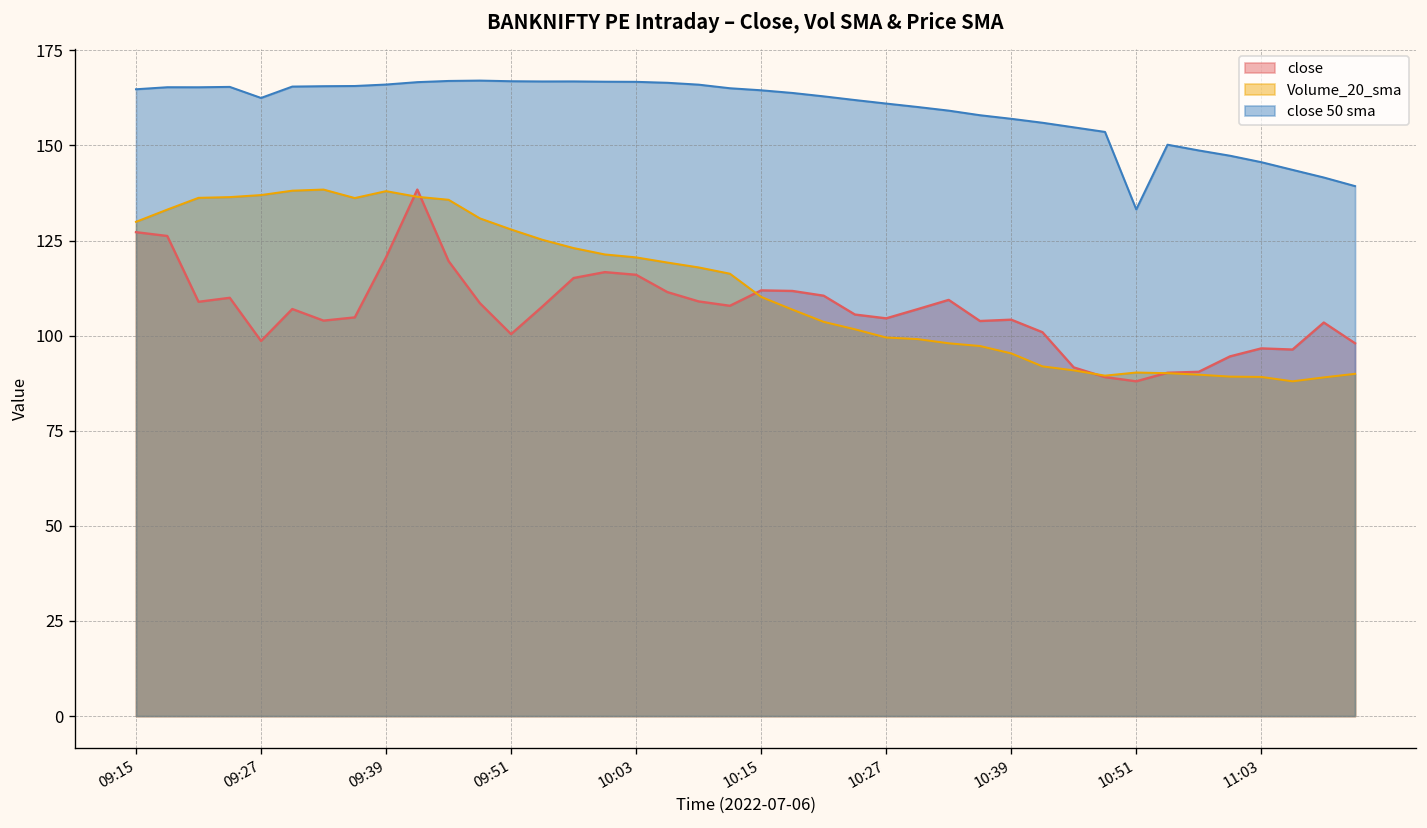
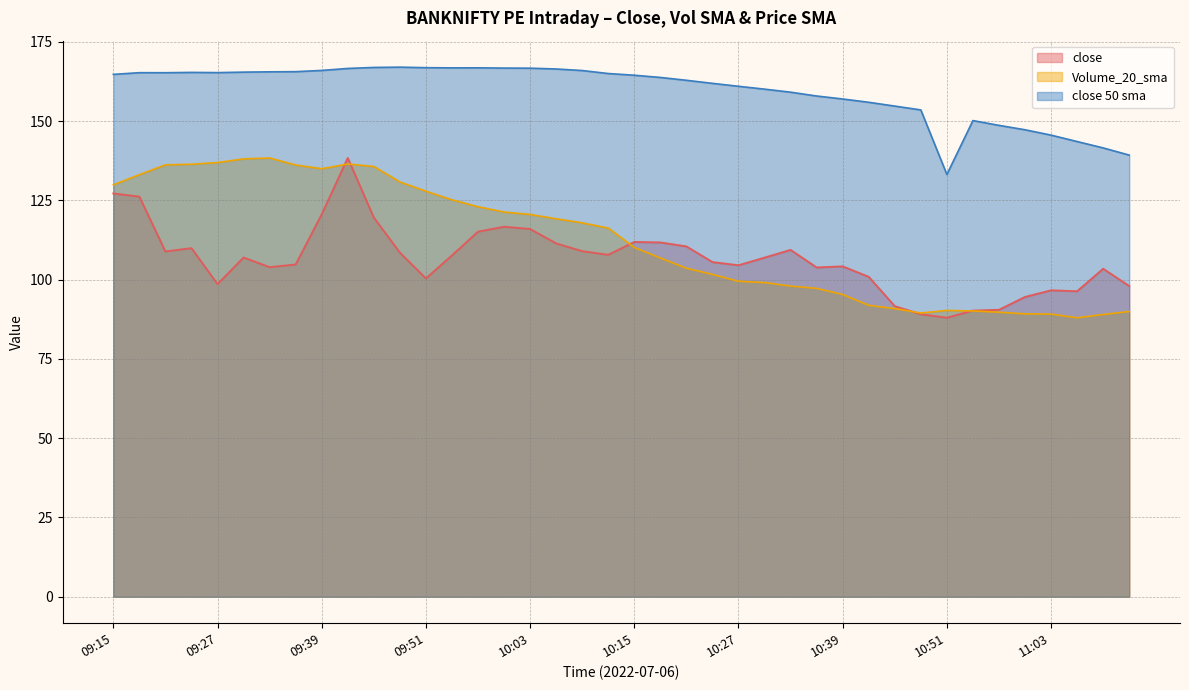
close 50 sma, 09:27: 162 -> 165
Volume_20_sma, 09:39: 138 -> 135
